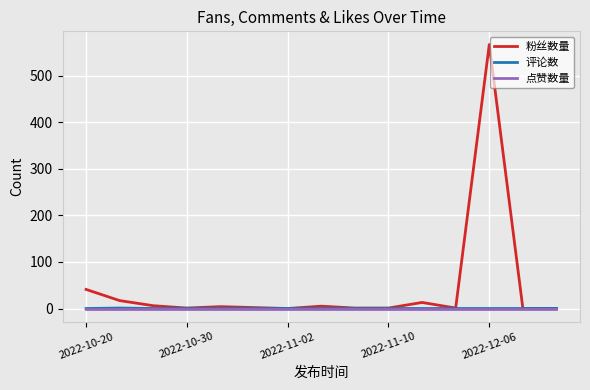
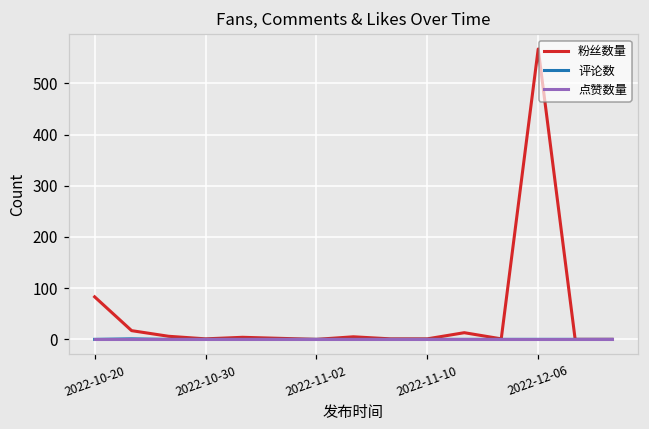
粉丝数量, 2022-10-20: 40 -> 80
